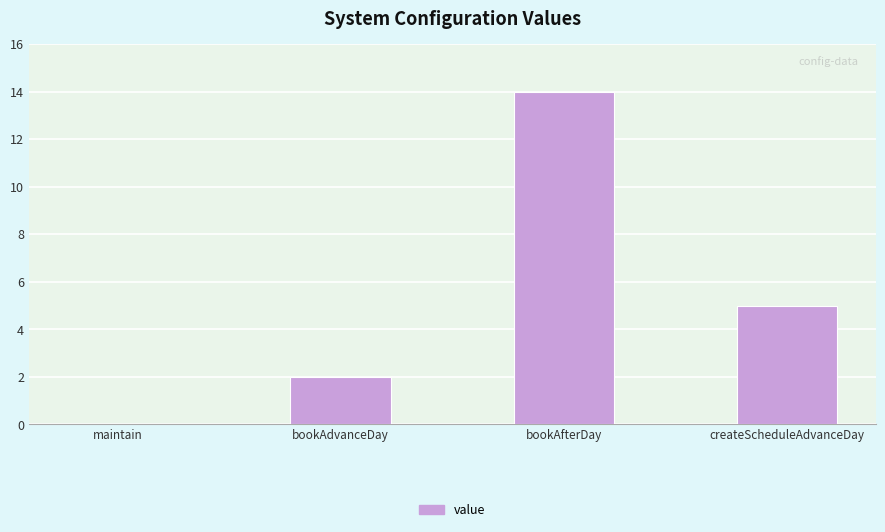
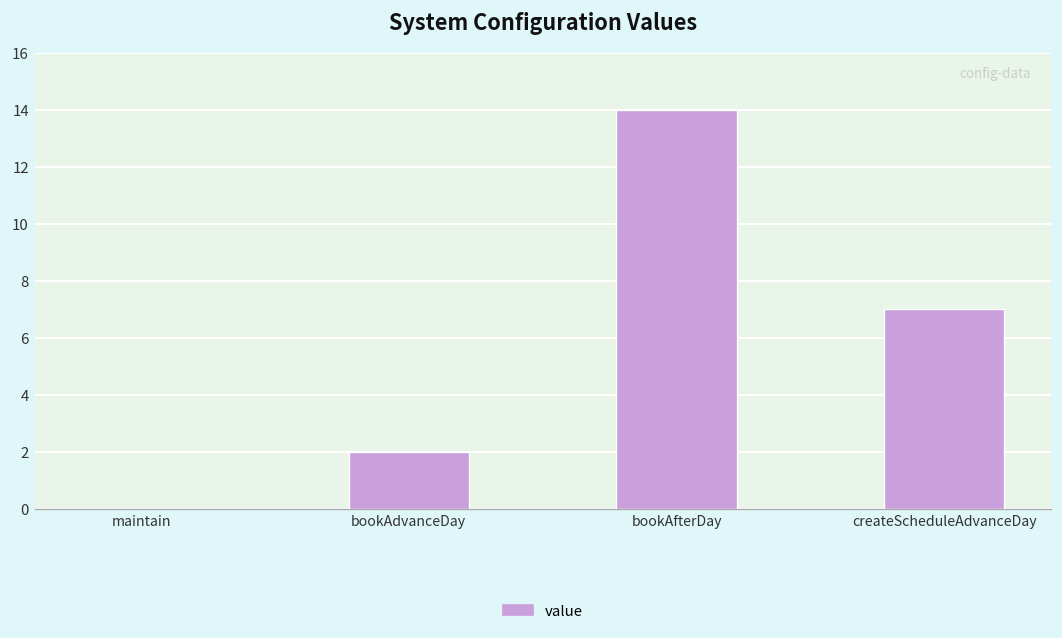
createScheduleAdvanceDay: 5 -> 7
